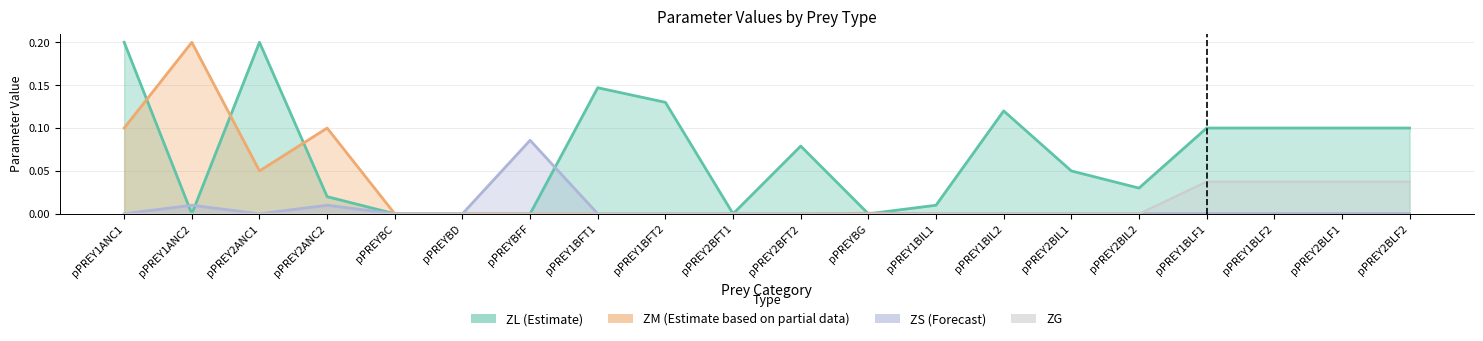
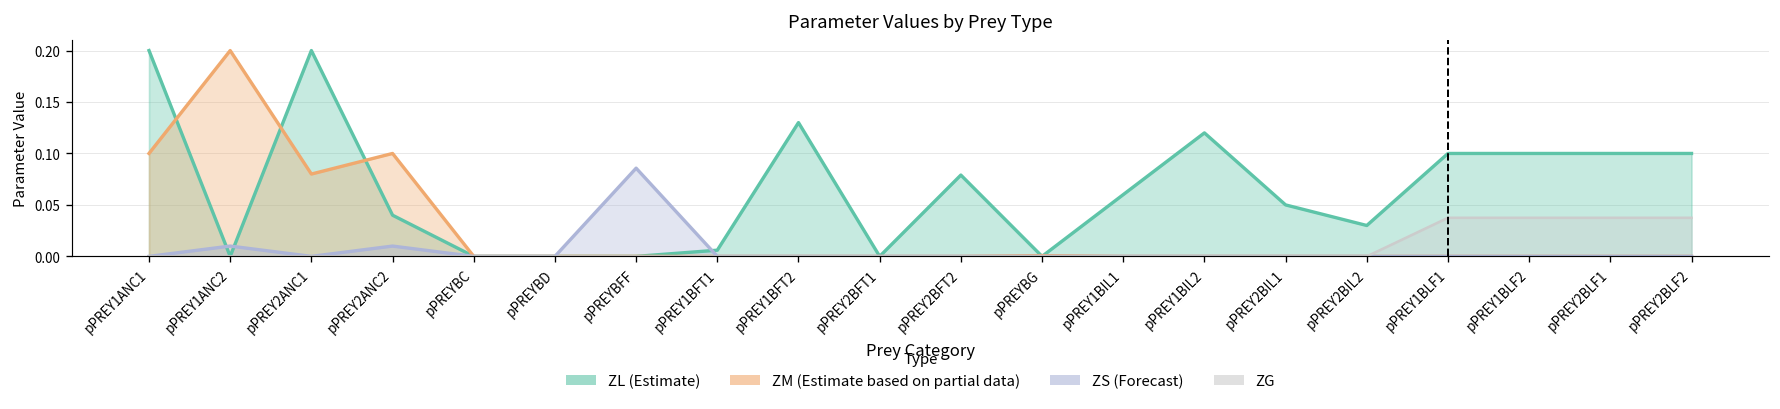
ZM (Estimate based on partial data), pPREY2ANC1: 0.05 -> 0.08
ZL (Estimate), pPREY2ANC2: 0.02 -> 0.04
ZL (Estimate), pPREY1BFT1: 0.15 -> 0.01
ZL (Estimate), pPREY1BIL1: 0.01 -> 0.06
